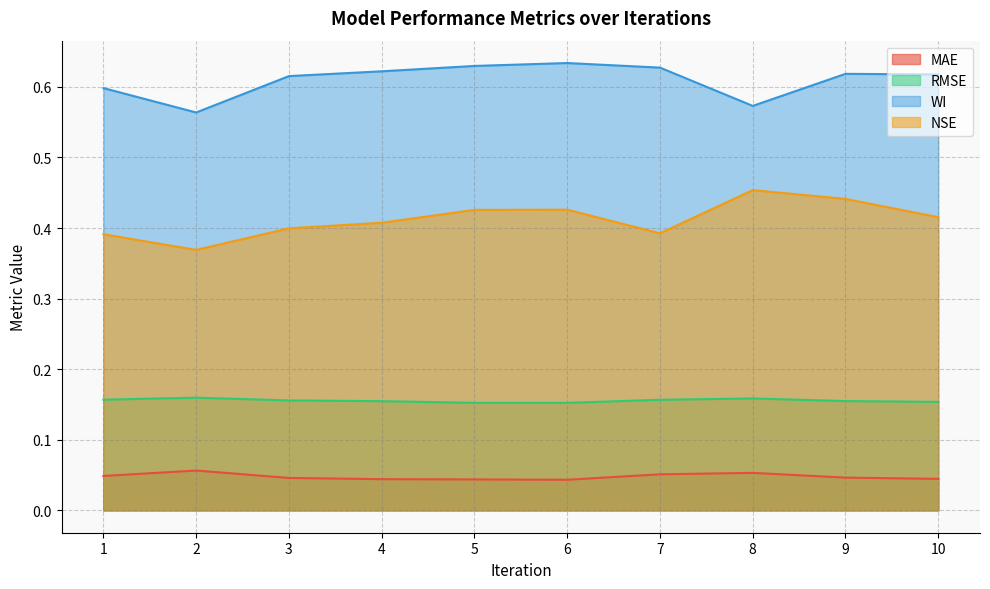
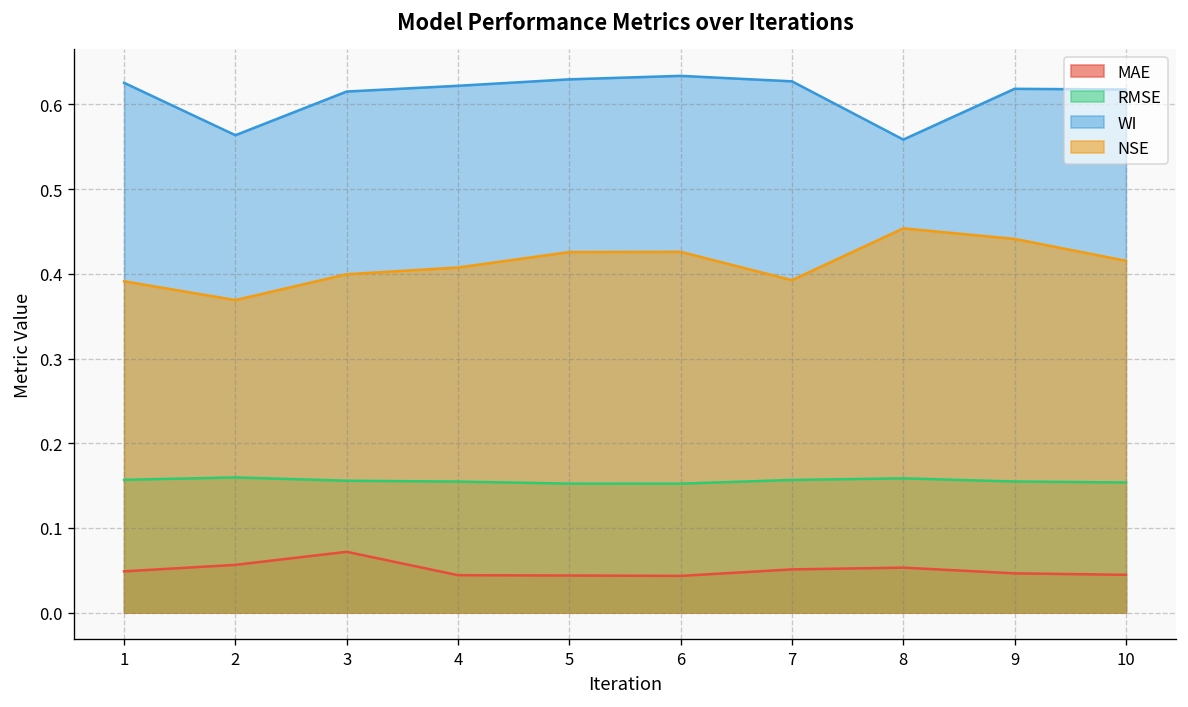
WI, 1: 0.60 -> 0.63
MAE, 3: 0.05 -> 0.07
WI, 8: 0.57 -> 0.56
